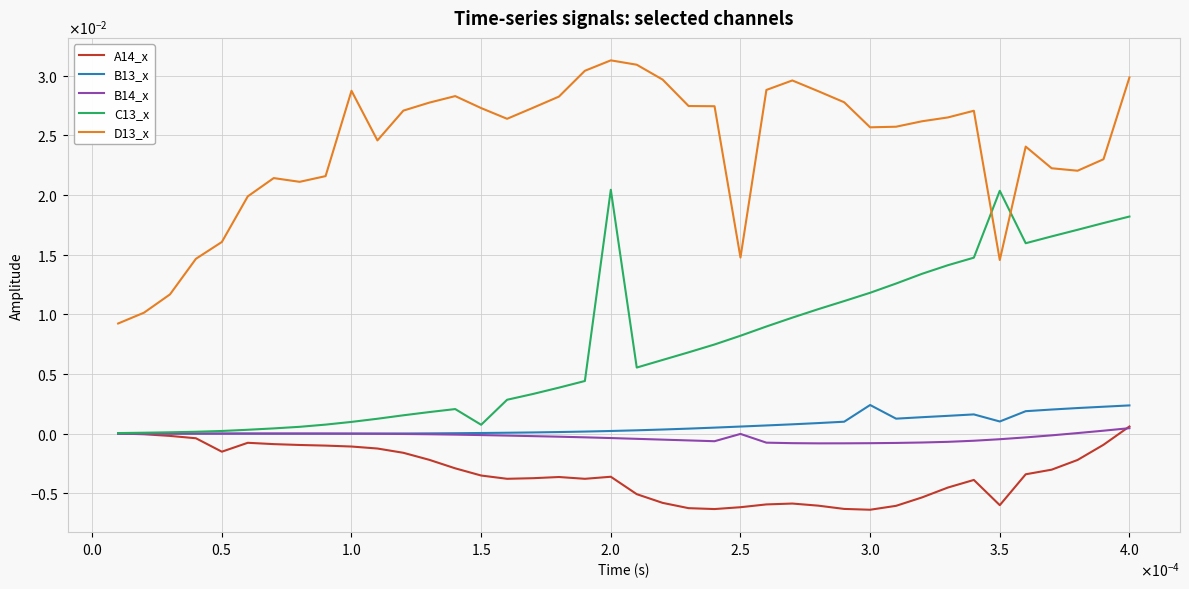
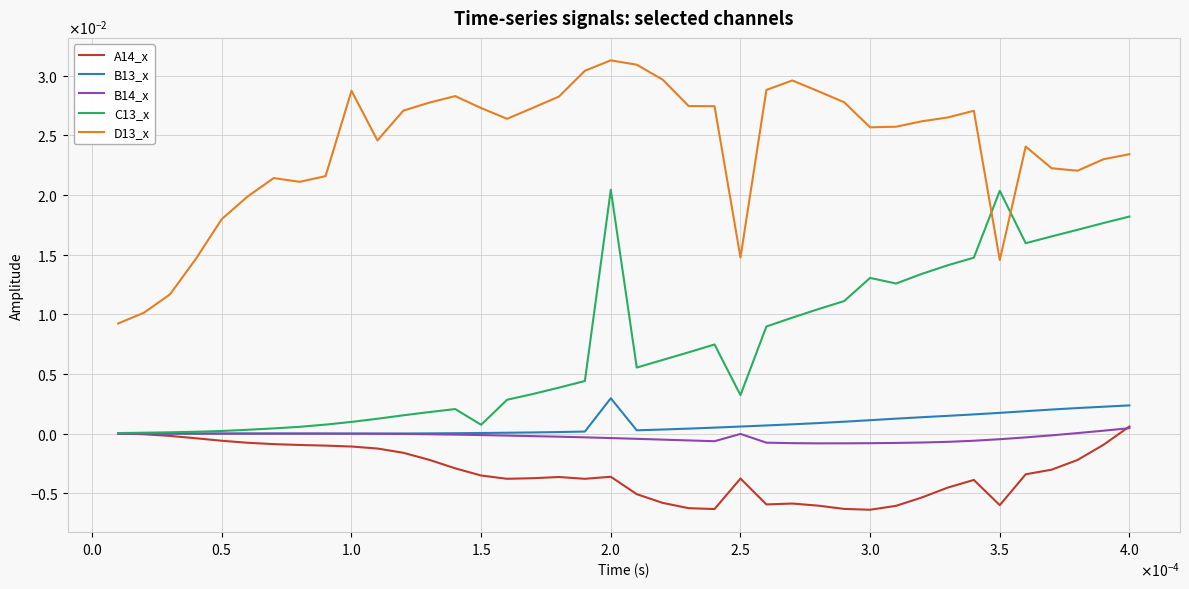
A14_x, 0.5: -0.0015 -> -0.0006
D13_x, 0.5: 0.0161 -> 0.0180
B13_x, 2.0: 0.0002 -> 0.0030
A14_x, 2.5: -0.0062 -> -0.0038
C13_x, 2.5: 0.0082 -> 0.0032
B13_x, 3.0: 0.0024 -> 0.0011
C13_x, 3.0: 0.0118 -> 0.0131
B13_x, 3.5: 0.0010 -> 0.0017
D13_x, 4.0: 0.0299 -> 0.0234
